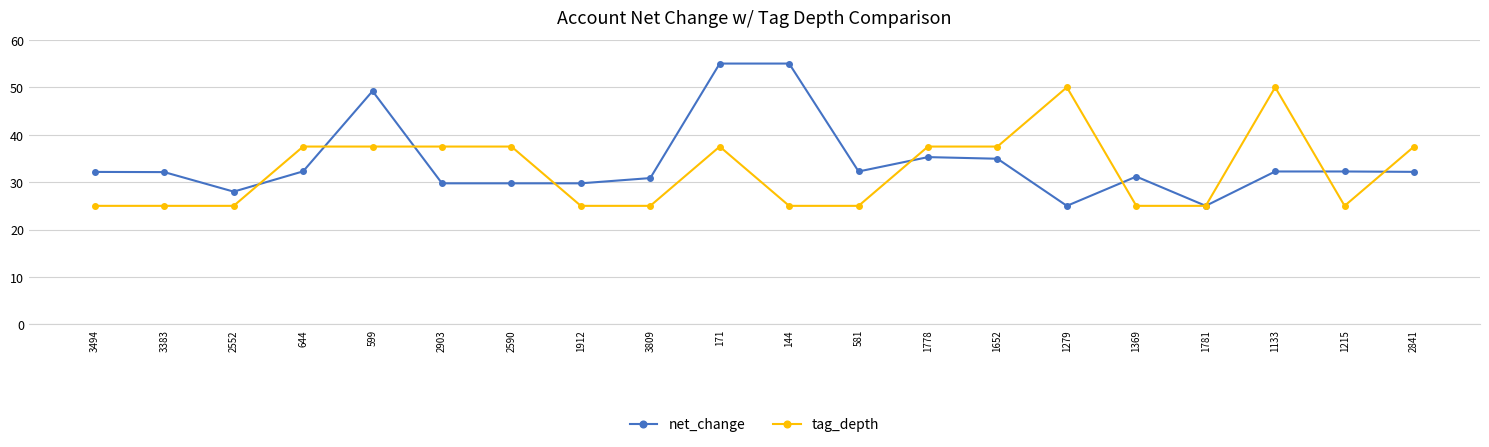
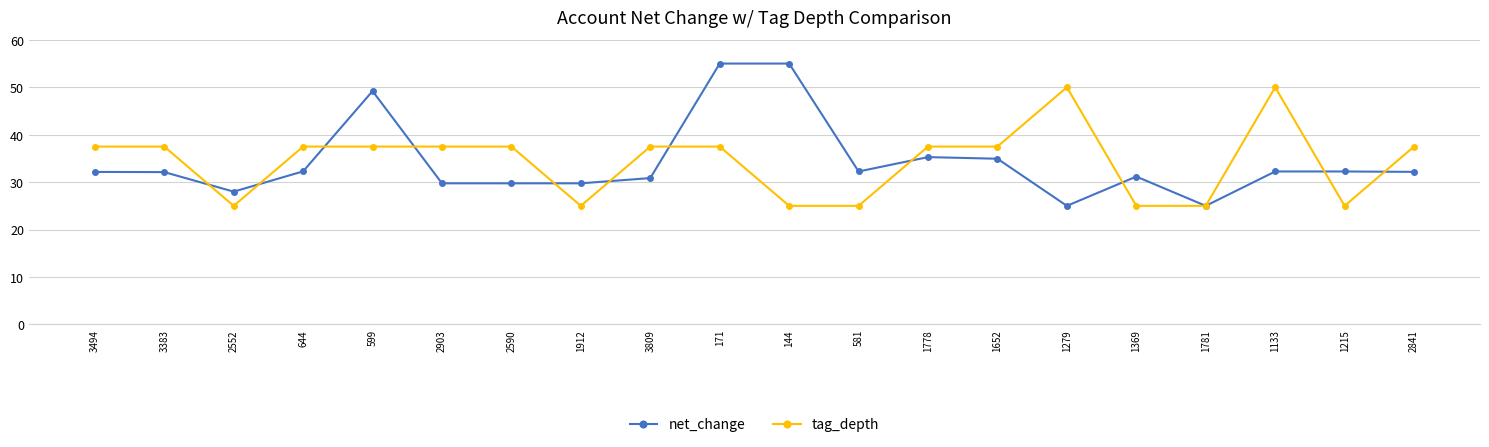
tag_depth, 3494: 25 -> 38
tag_depth, 3383: 25 -> 38
tag_depth, 3809: 25 -> 38
